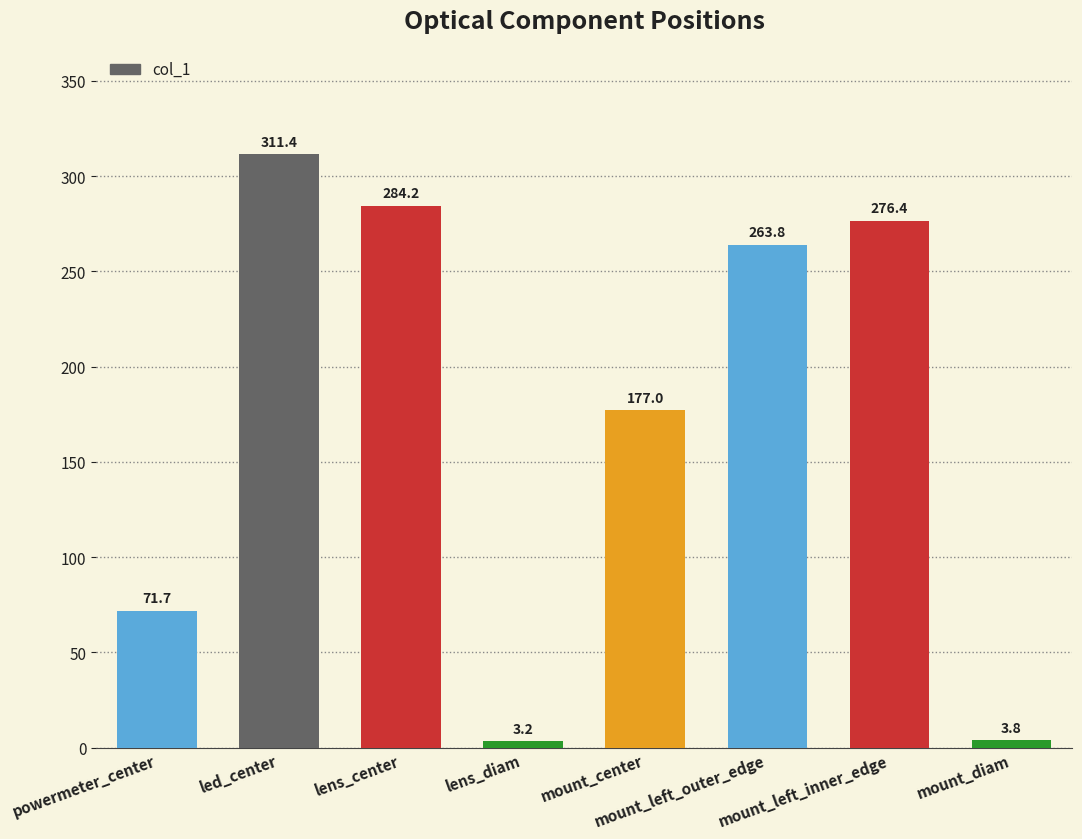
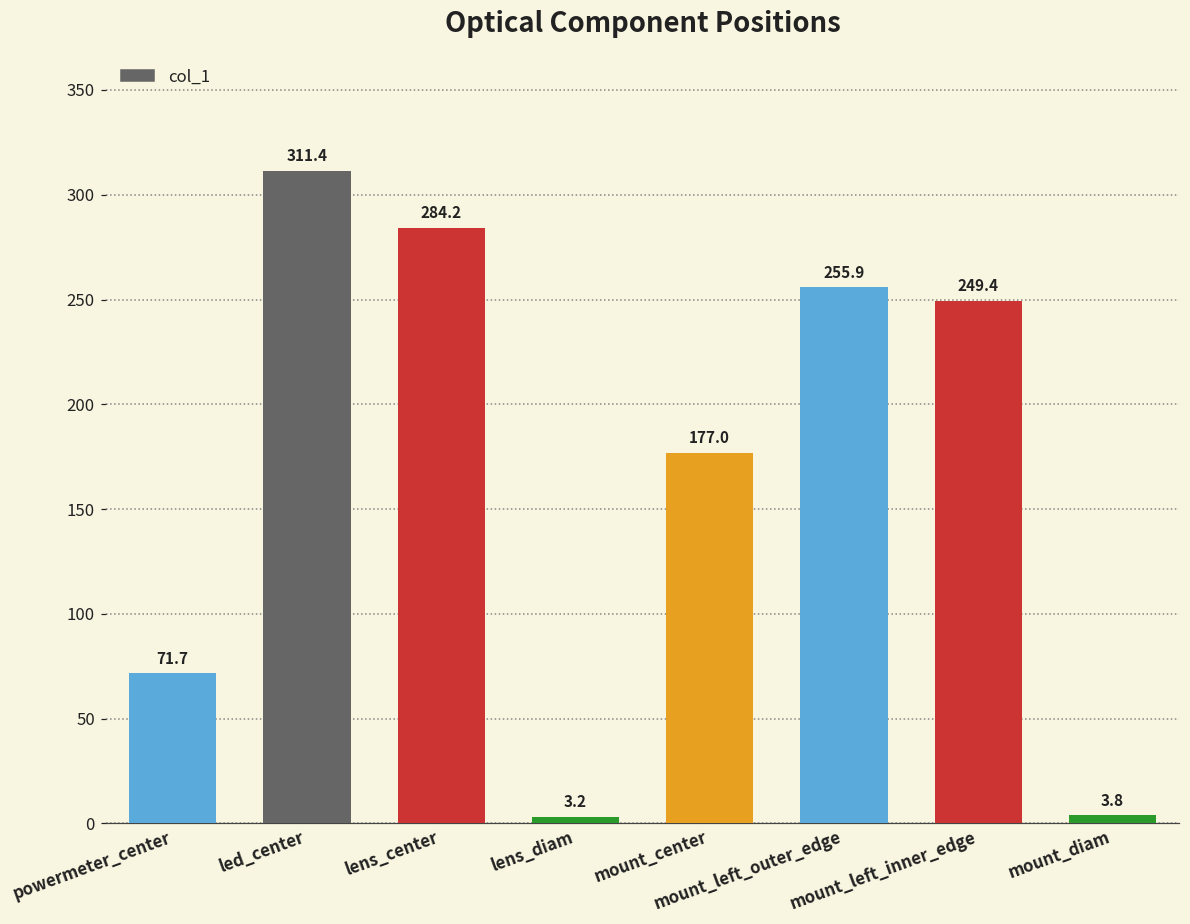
mount_left_outer_edge: 263.8 -> 255.9
mount_left_inner_edge: 276.4 -> 249.4
